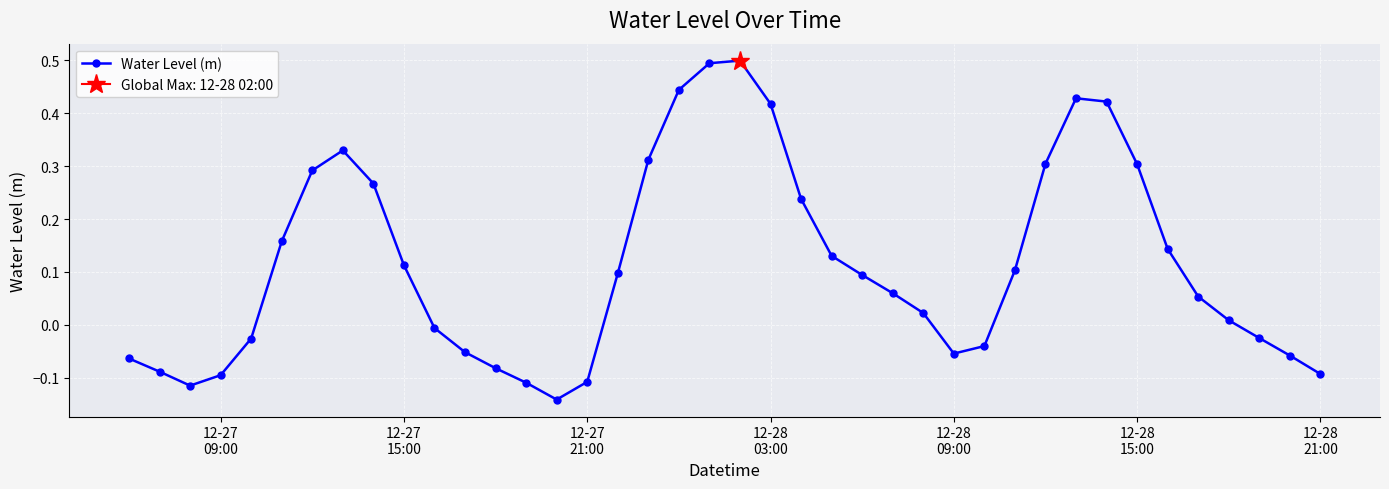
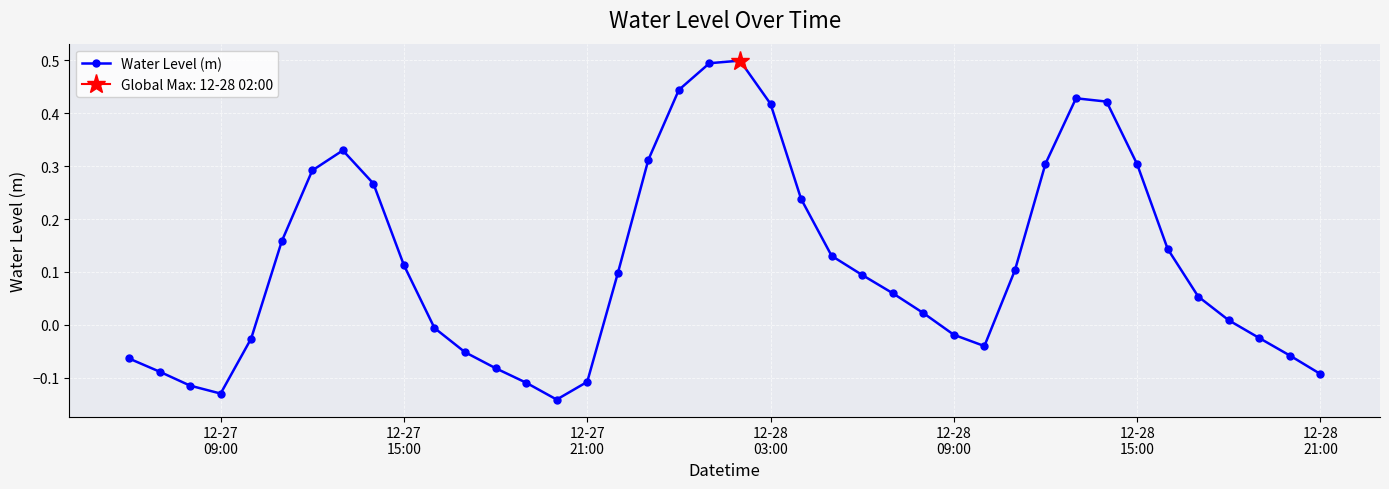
Water Level (m), 12-27 09:00: -0.10 -> -0.13
Water Level (m), 12-28 09:00: -0.05 -> -0.02
